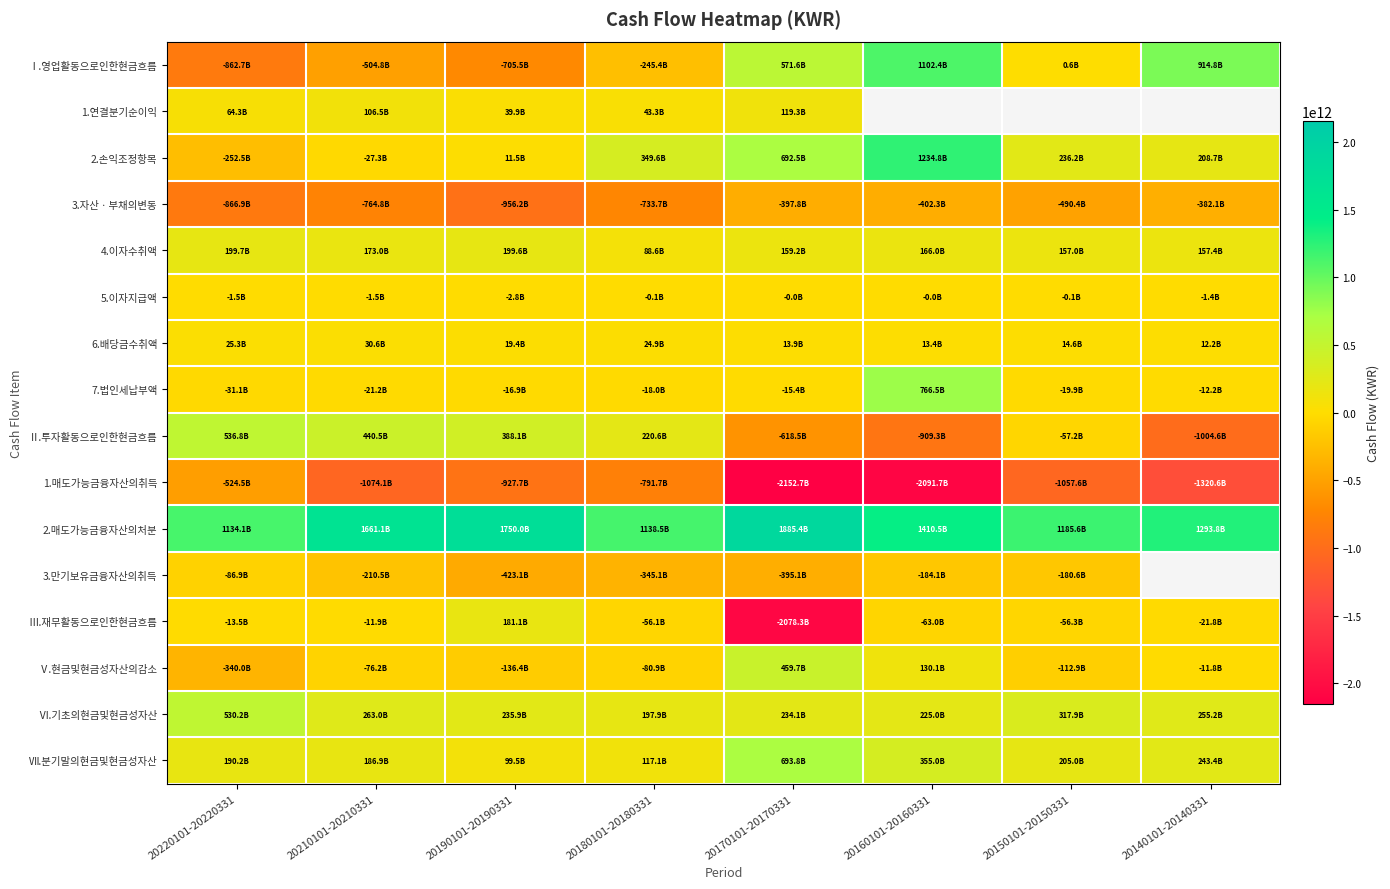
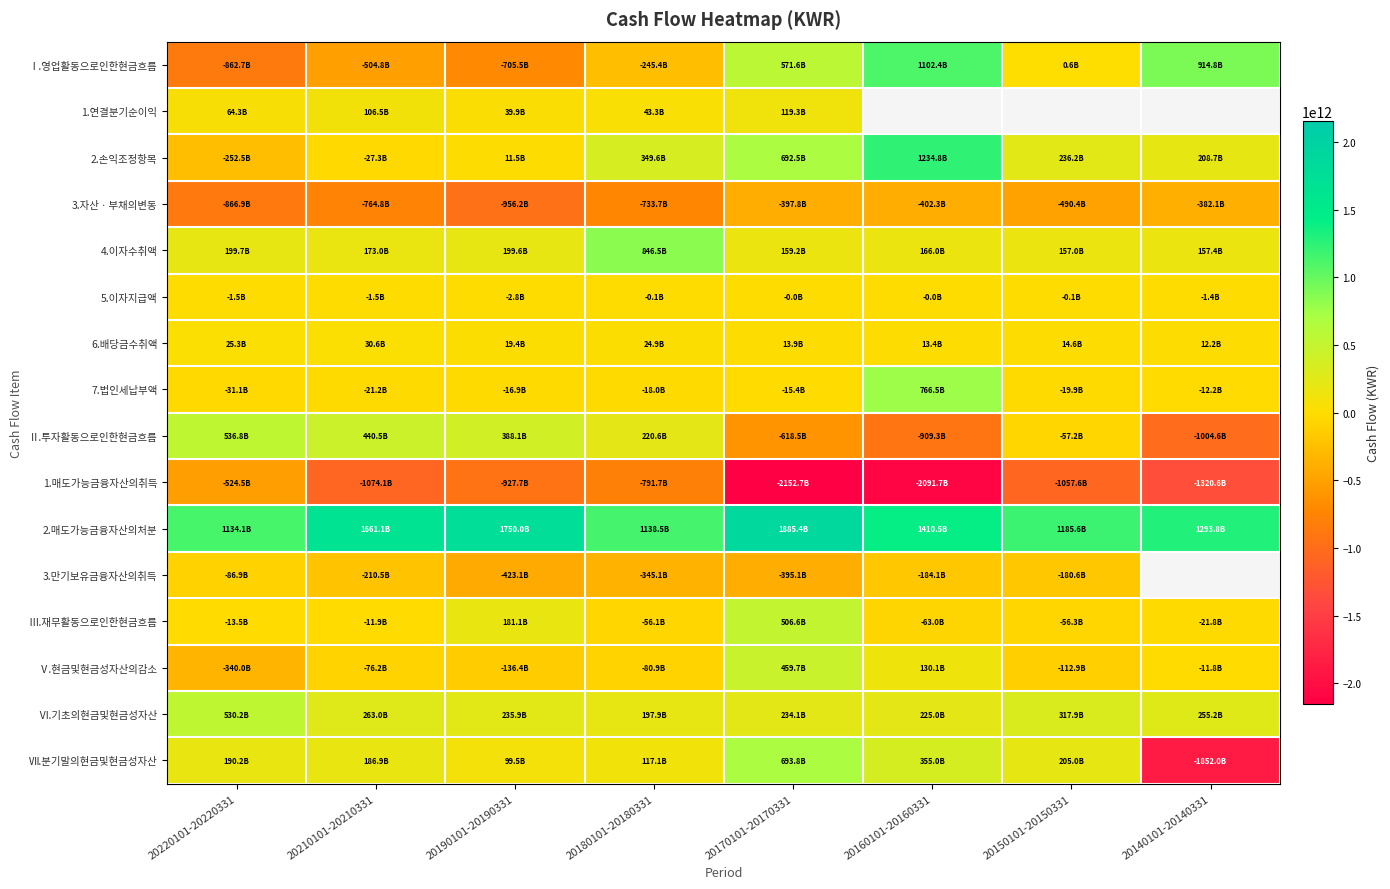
4.이자수취액, 20180101-20180331: 88.6B -> 846.5B
Ⅲ.재무활동으로인한현금흐름, 20170101-20170331: -2078.3B -> 506.6B
Ⅶ.분기말의현금및현금성자산, 20140101-20140331: 243.4B -> -1852.0B
